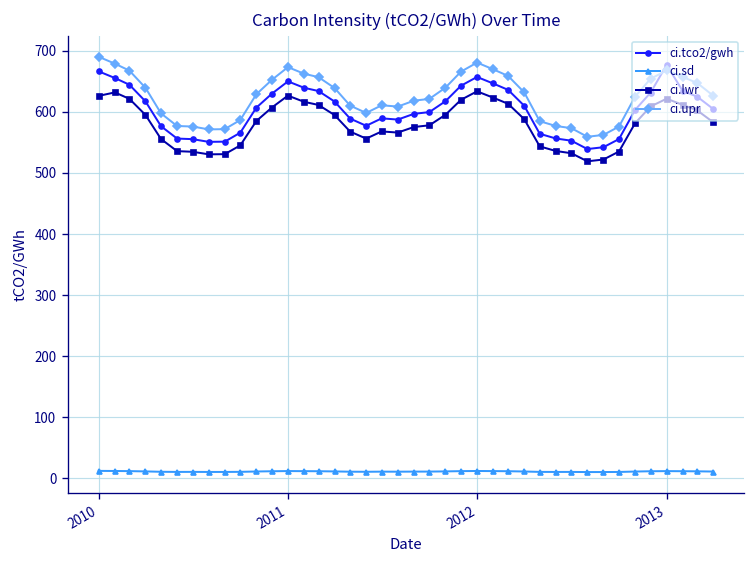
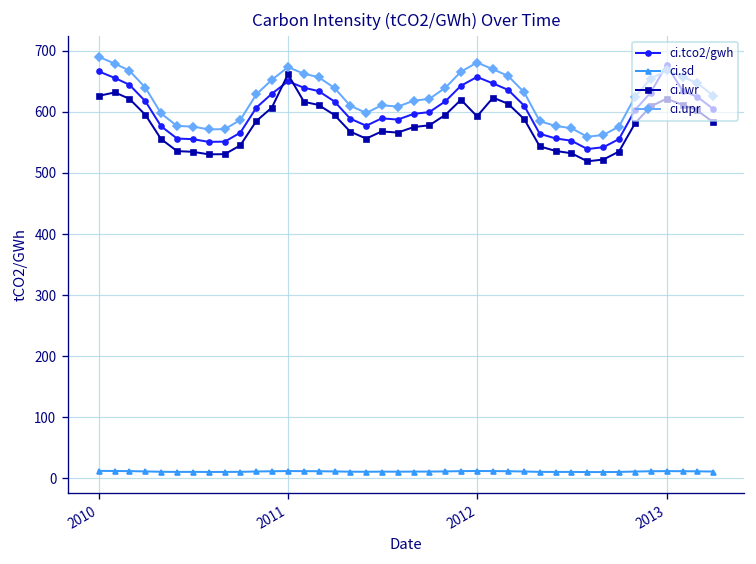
ci.lwr, 2011: 630 -> 660
ci.lwr, 2012: 630 -> 590
